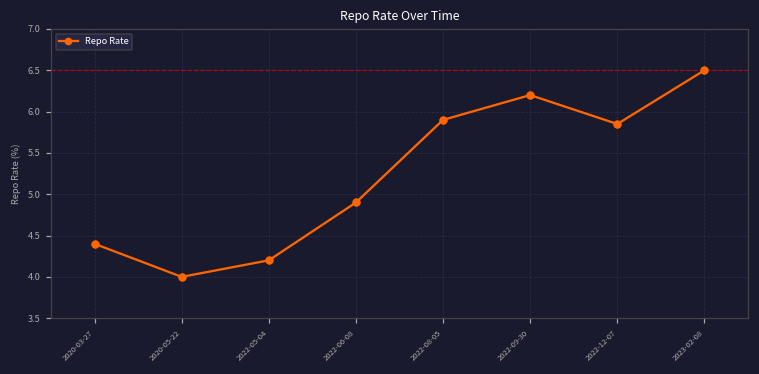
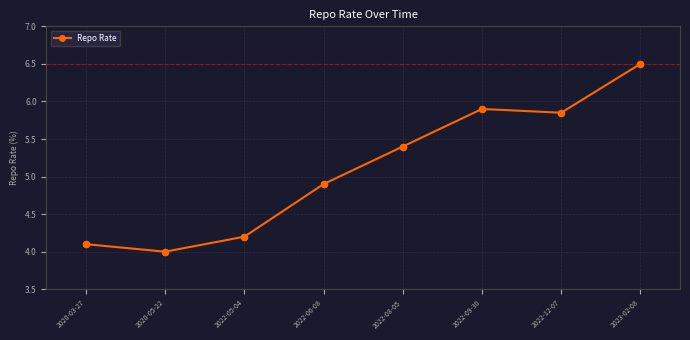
2020-03-27: 4.4 -> 4.1
2022-08-05: 5.9 -> 5.4
2022-09-30: 6.2 -> 5.9
